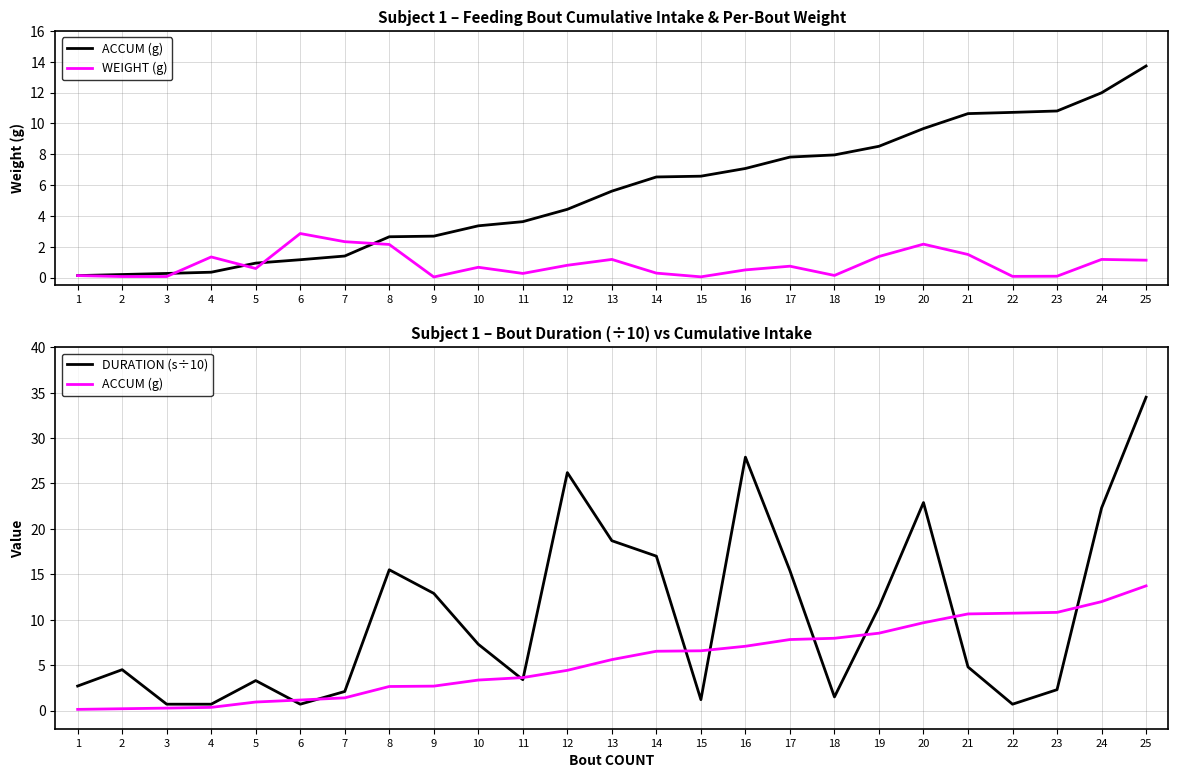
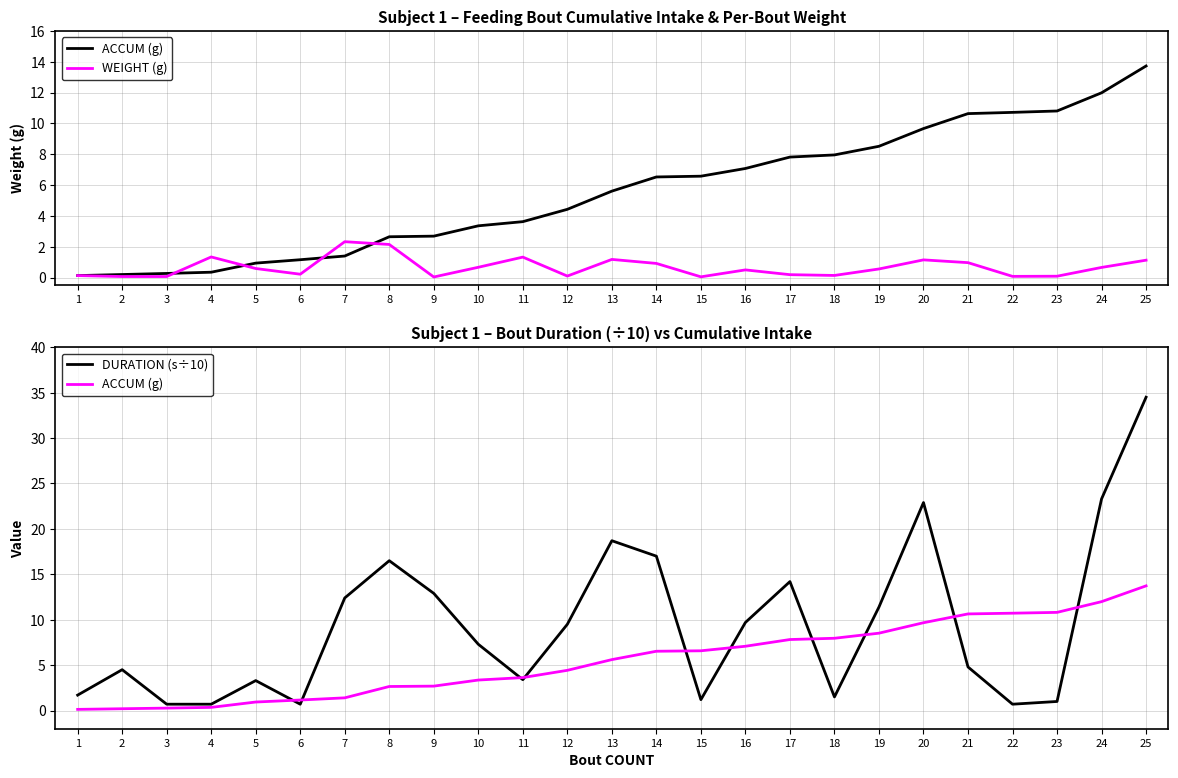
Subject 1 – Feeding Bout Cumulative Intake & Per-Bout Weight, WEIGHT (g), 6: 2.9 -> 0.2
Subject 1 – Feeding Bout Cumulative Intake & Per-Bout Weight, WEIGHT (g), 11: 0.3 -> 1.3
Subject 1 – Feeding Bout Cumulative Intake & Per-Bout Weight, WEIGHT (g), 12: 0.8 -> 0.1
Subject 1 – Feeding Bout Cumulative Intake & Per-Bout Weight, WEIGHT (g), 14: 0.3 -> 0.9
Subject 1 – Feeding Bout Cumulative Intake & Per-Bout Weight, WEIGHT (g), 17: 0.7 -> 0.2
Subject 1 – Feeding Bout Cumulative Intake & Per-Bout Weight, WEIGHT (g), 19: 1.4 -> 0.6
Subject 1 – Feeding Bout Cumulative Intake & Per-Bout Weight, WEIGHT (g), 20: 2.2 -> 1.2
Subject 1 – Feeding Bout Cumulative Intake & Per-Bout Weight, WEIGHT (g), 21: 1.5 -> 1.0
Subject 1 – Feeding Bout Cumulative Intake & Per-Bout Weight, WEIGHT (g), 24: 1.2 -> 0.7
Subject 1 – Bout Duration (÷10) vs Cumulative Intake, DURATION (s÷10), 1: 3 -> 2
Subject 1 – Bout Duration (÷10) vs Cumulative Intake, DURATION (s÷10), 7: 2 -> 12
Subject 1 – Bout Duration (÷10) vs Cumulative Intake, DURATION (s÷10), 8: 16 -> 17
Subject 1 – Bout Duration (÷10) vs Cumulative Intake, DURATION (s÷10), 12: 26 -> 10
Subject 1 – Bout Duration (÷10) vs Cumulative Intake, DURATION (s÷10), 16: 28 -> 10
Subject 1 – Bout Duration (÷10) vs Cumulative Intake, DURATION (s÷10), 17: 15 -> 14
Subject 1 – Bout Duration (÷10) vs Cumulative Intake, DURATION (s÷10), 23: 2 -> 1
Subject 1 – Bout Duration (÷10) vs Cumulative Intake, DURATION (s÷10), 24: 22 -> 23
